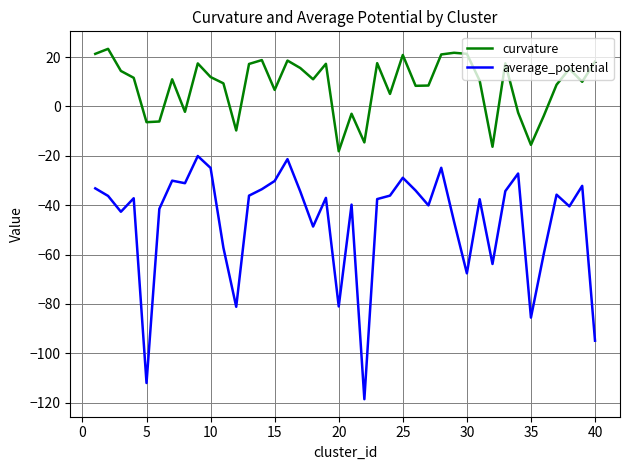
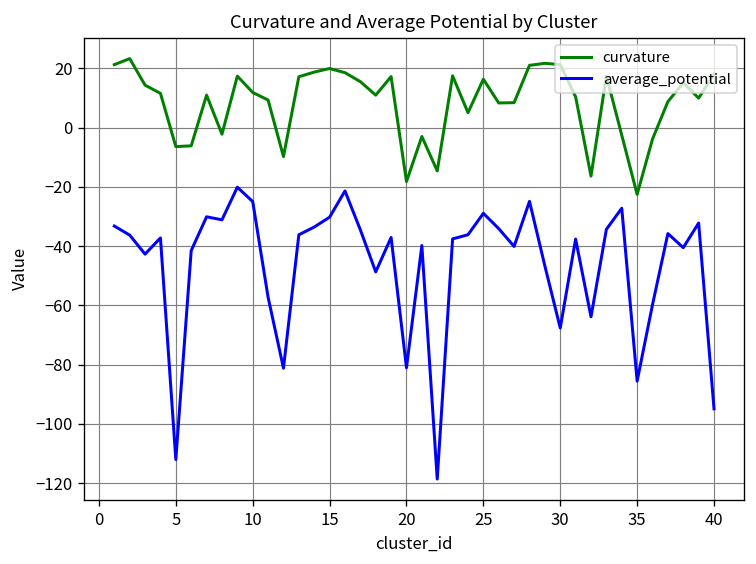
curvature, 15: 7 -> 20
curvature, 25: 21 -> 16
curvature, 35: -16 -> -23
